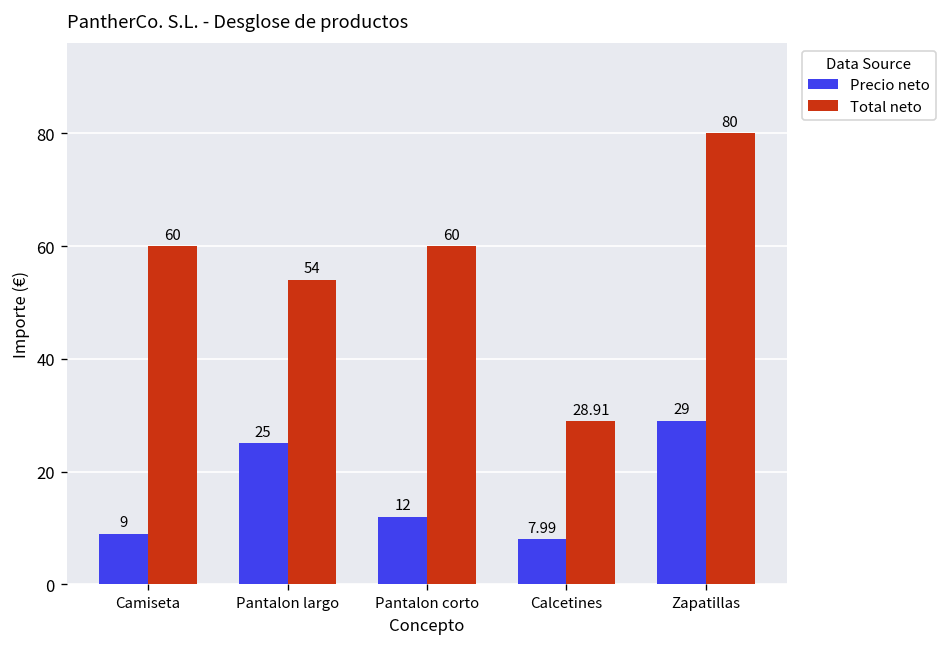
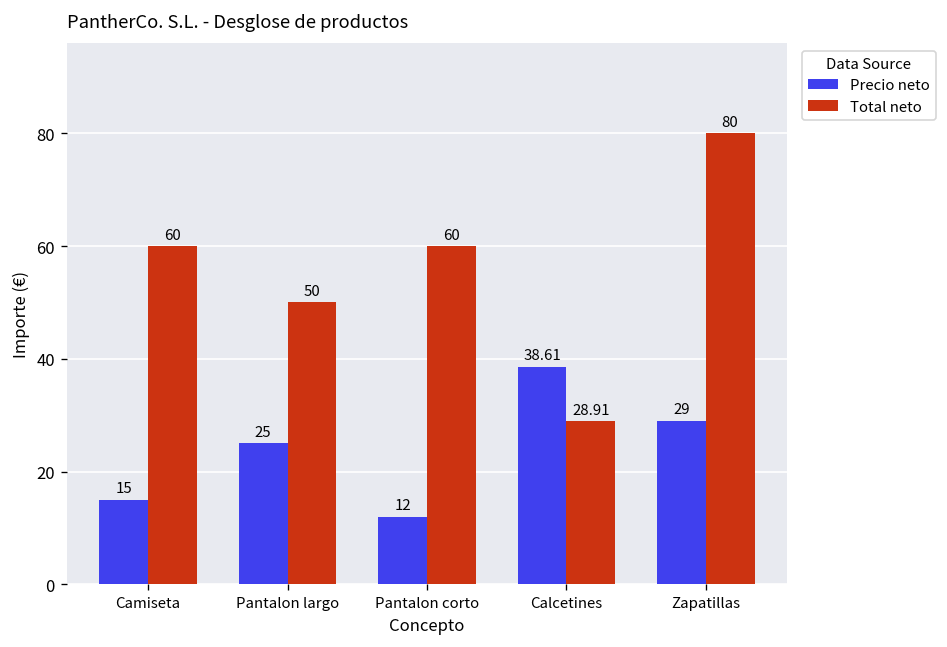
Precio neto, Camiseta: 9 -> 15
Total neto, Pantalon largo: 54 -> 50
Precio neto, Calcetines: 7.99 -> 38.61
